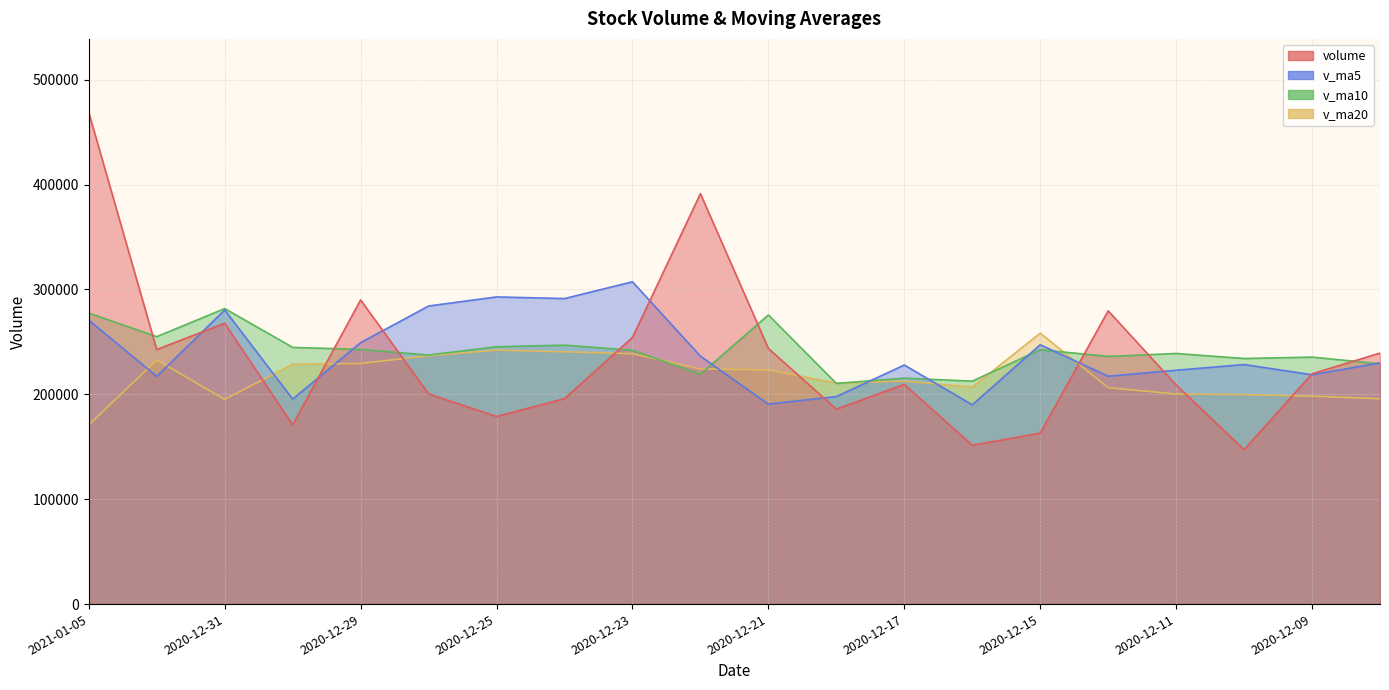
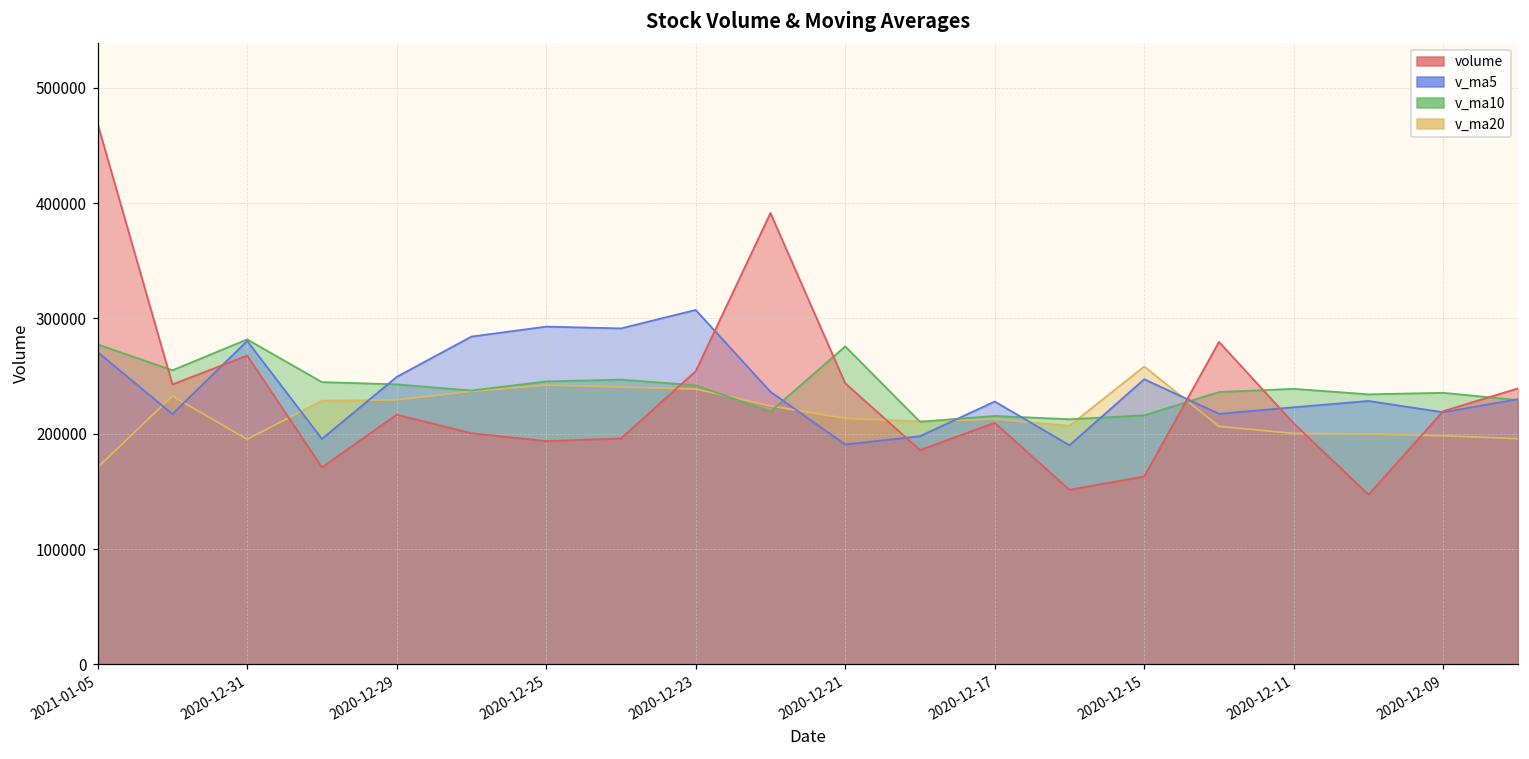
volume, 2020-12-29: 290000 -> 217000
volume, 2020-12-25: 179000 -> 194000
v_ma20, 2020-12-21: 223000 -> 213000
v_ma10, 2020-12-15: 243000 -> 216000
